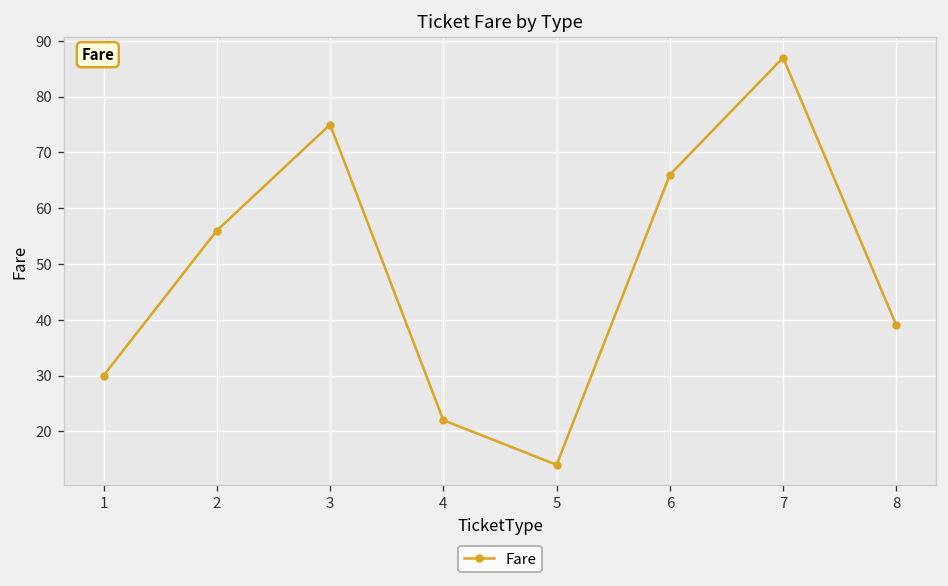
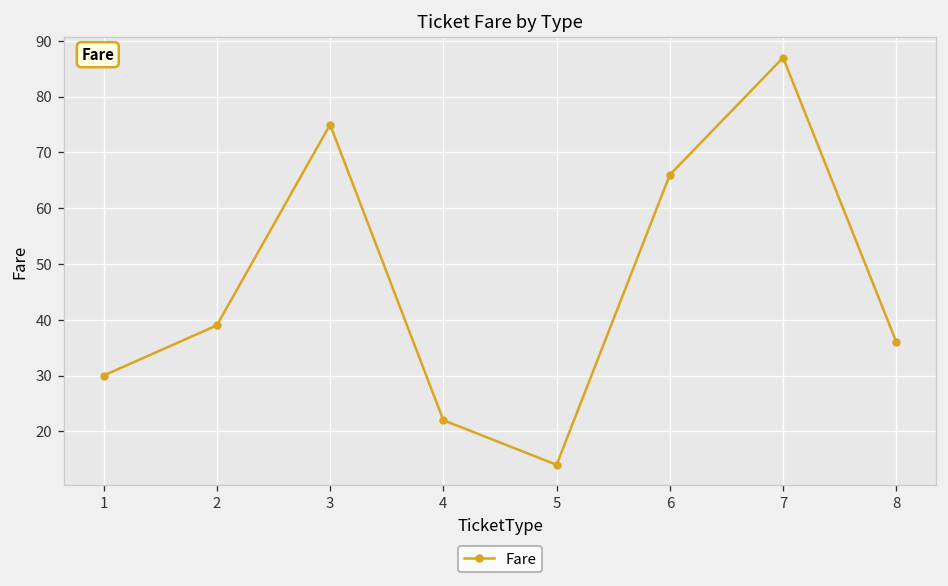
2: 56 -> 39
8: 39 -> 36
